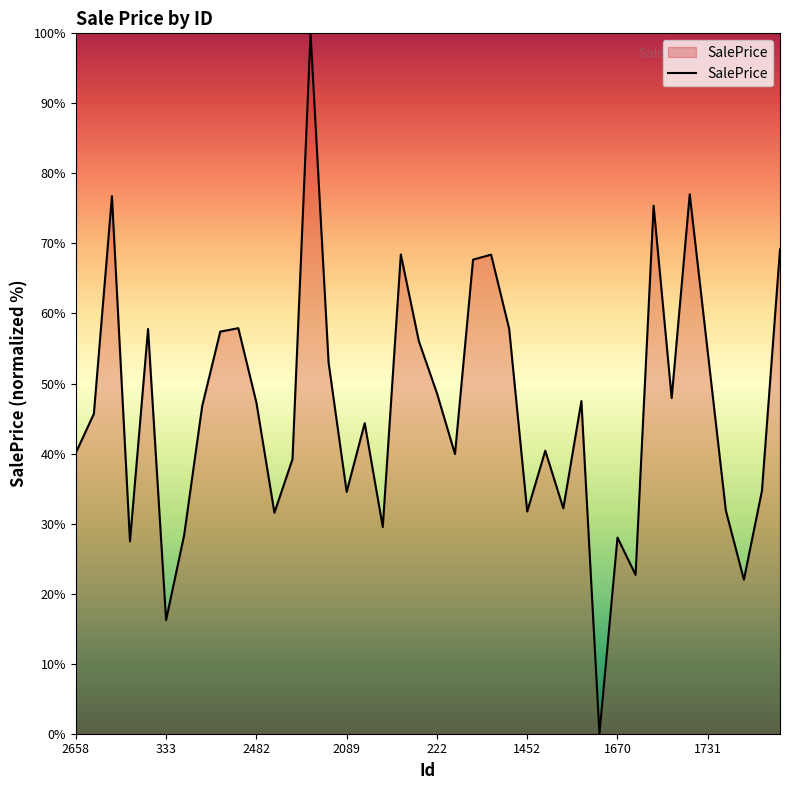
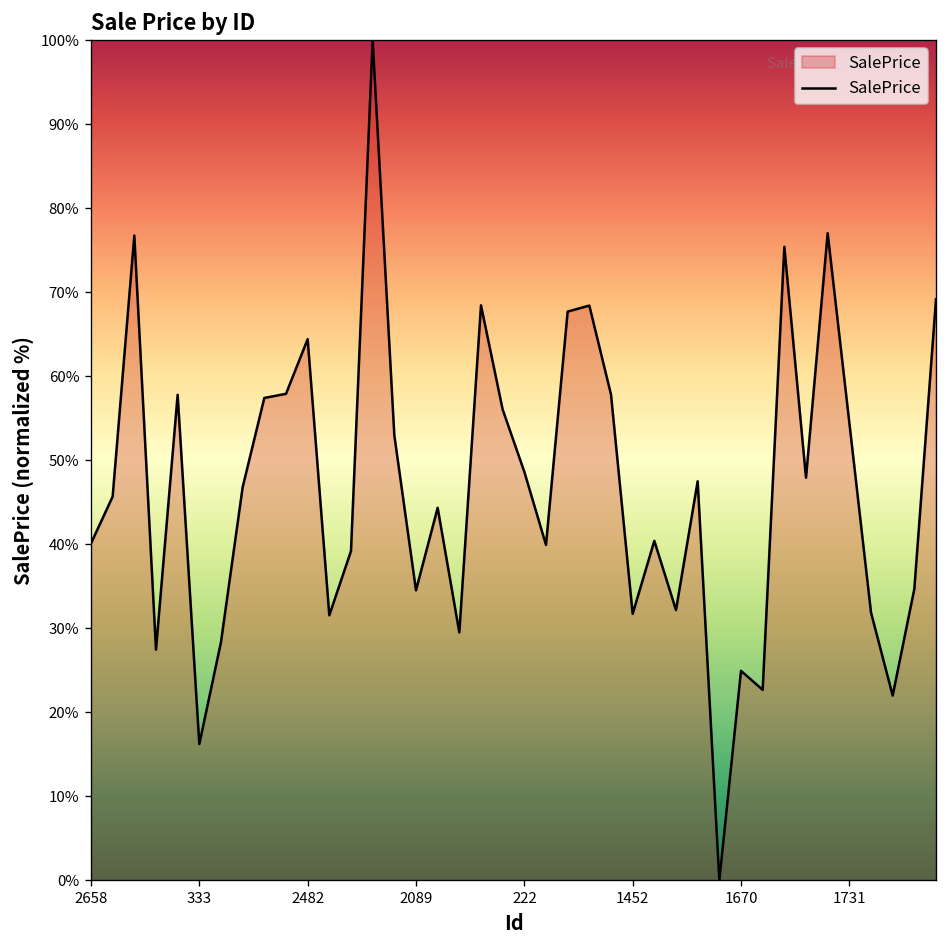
2482: 47% -> 64%
1670: 28% -> 25%
